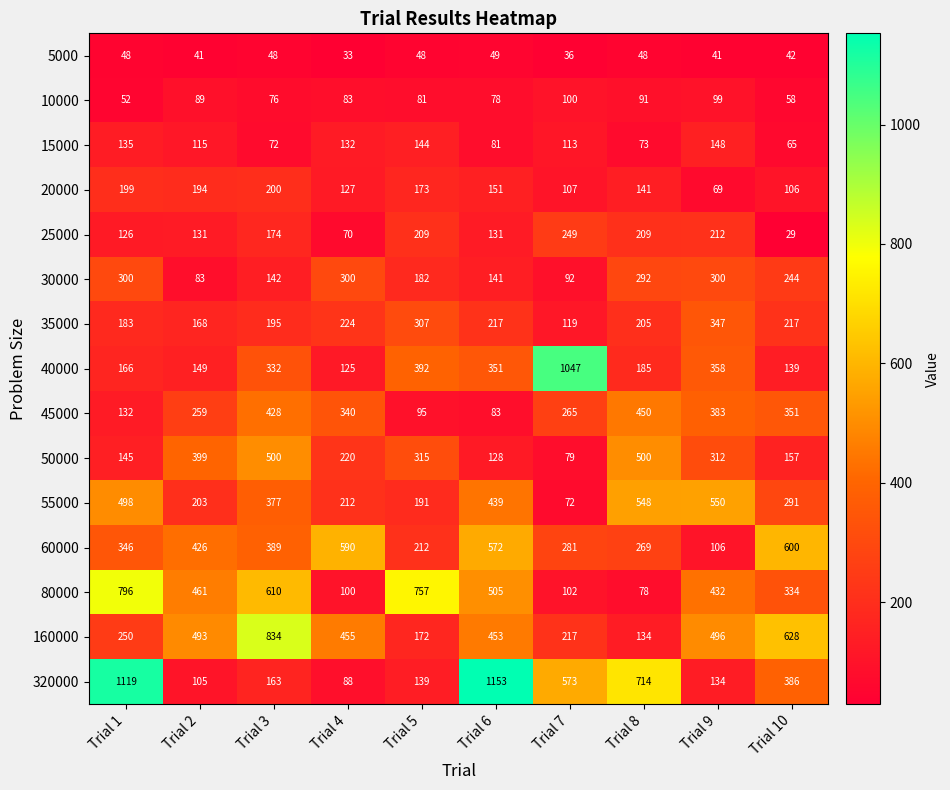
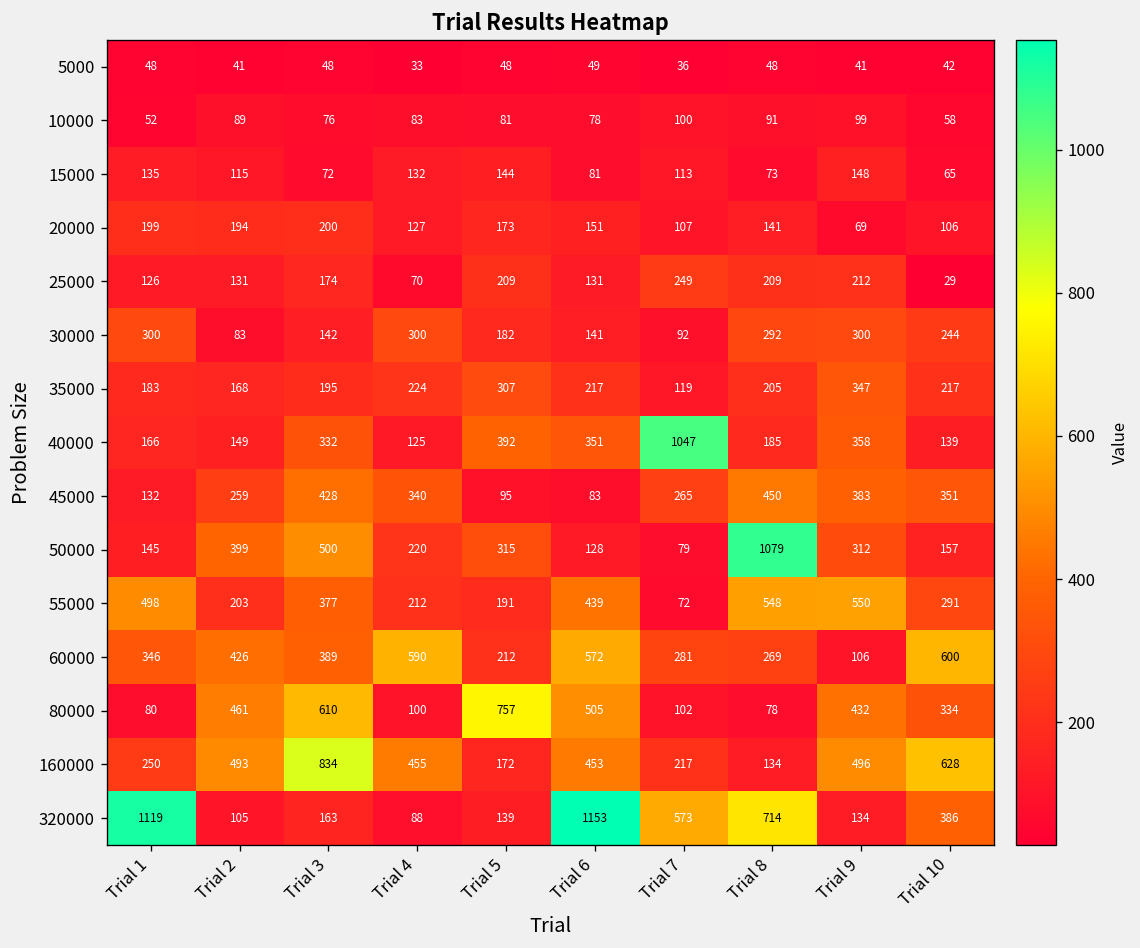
50000, Trial 8: 500 -> 1079
80000, Trial 1: 796 -> 80
